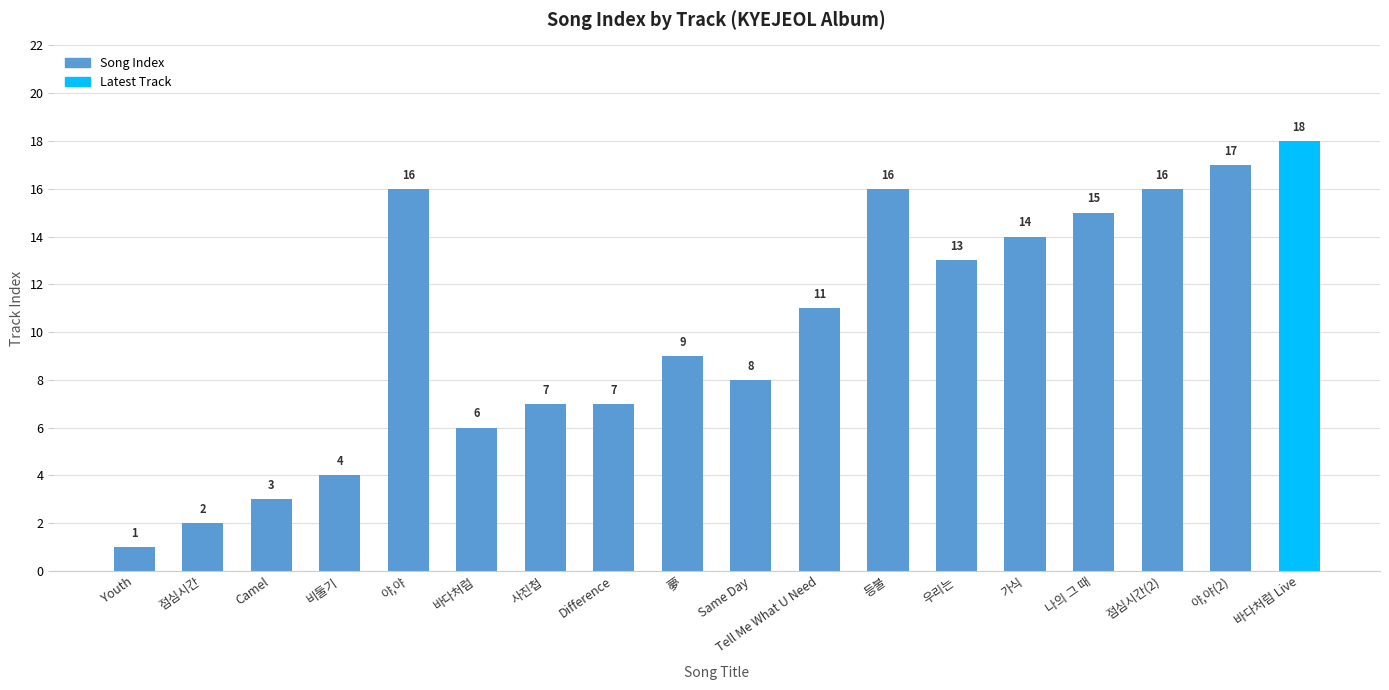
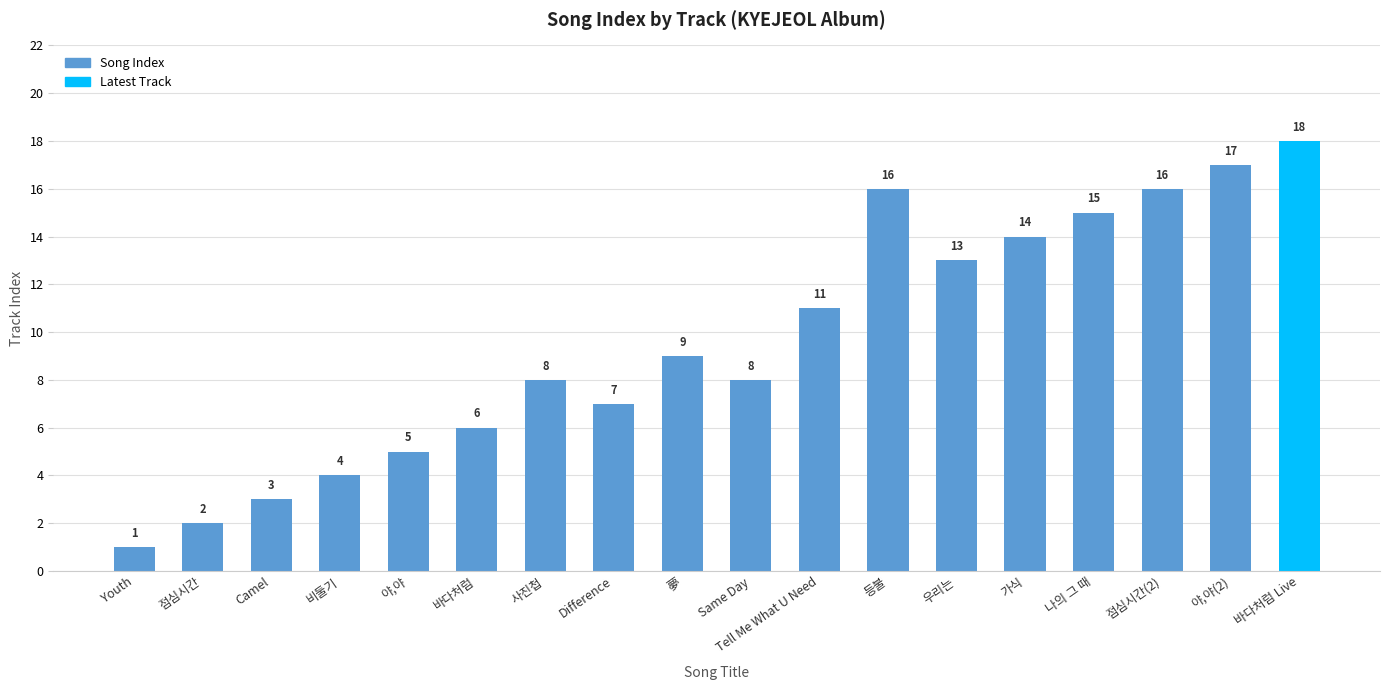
야,야: 16 -> 5
사진첩: 7 -> 8
